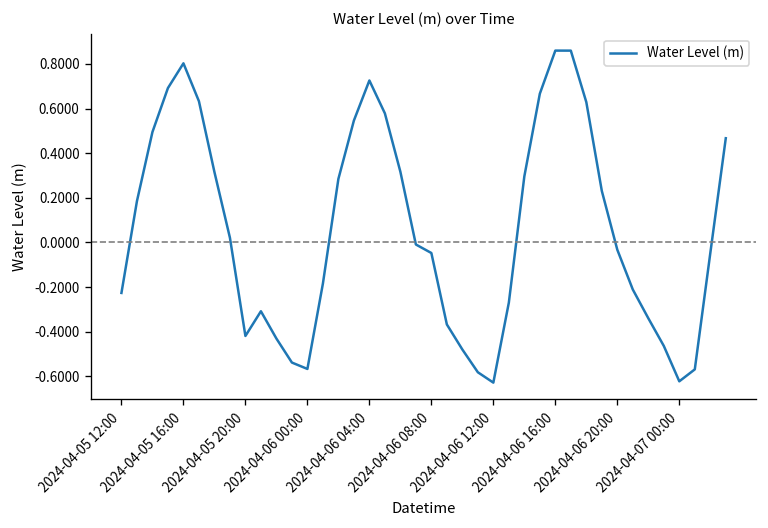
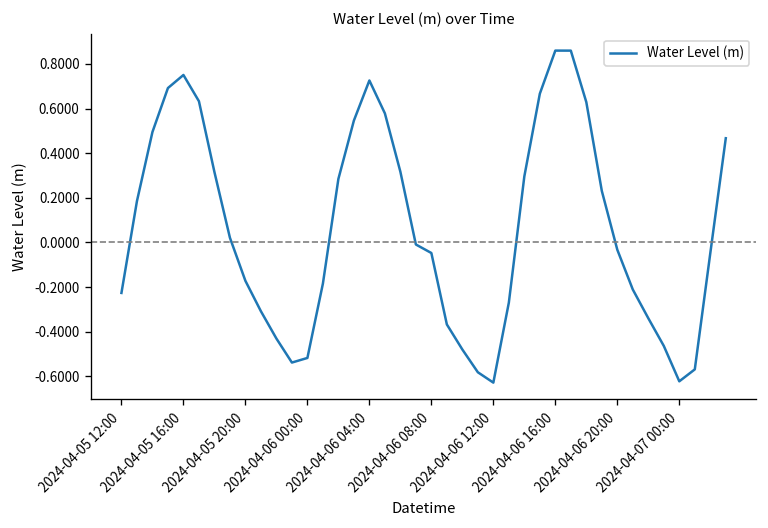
2024-04-05 16:00: 0.80 -> 0.75
2024-04-05 20:00: -0.42 -> -0.17
2024-04-06 00:00: -0.57 -> -0.52
